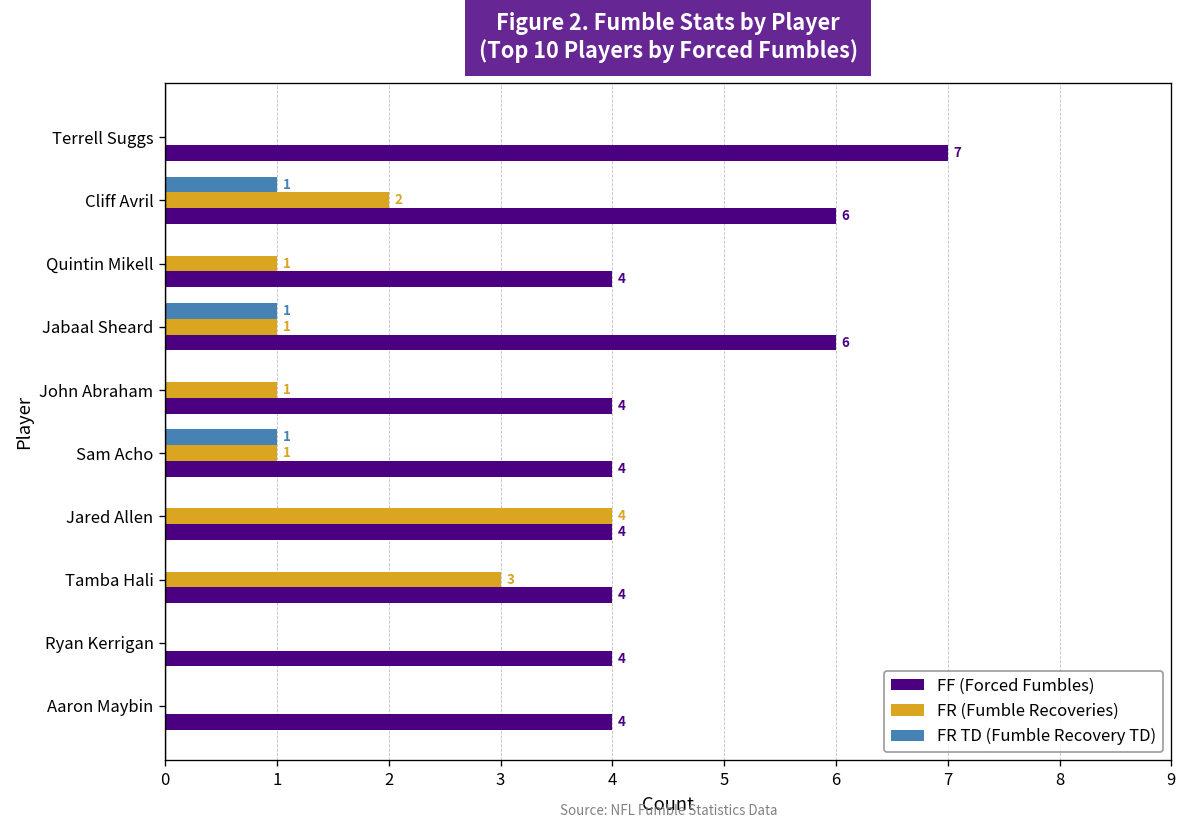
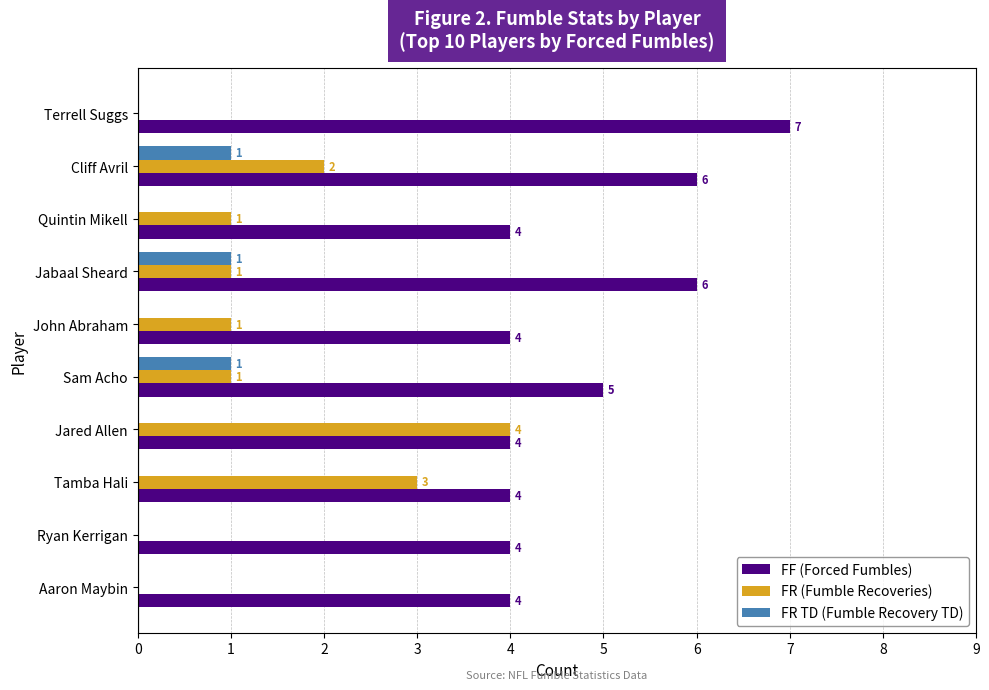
FF (Forced Fumbles), Sam Acho: 4 -> 5
